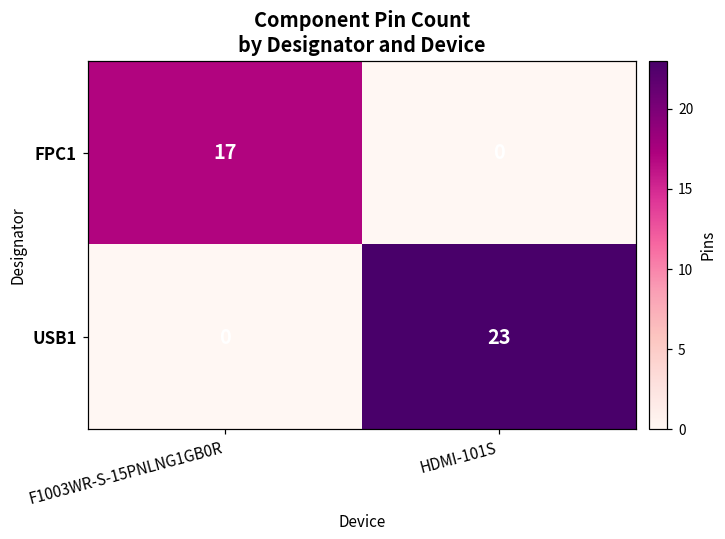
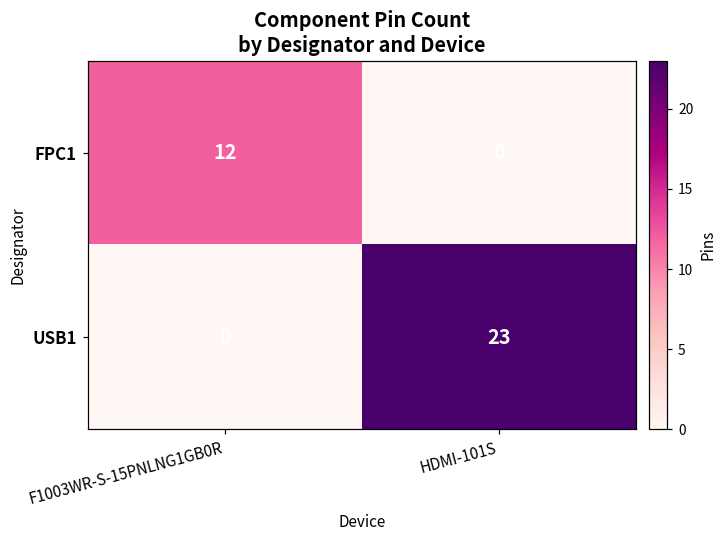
FPC1, F1003WR-S-15PNLNG1GB0R: 17 -> 12
